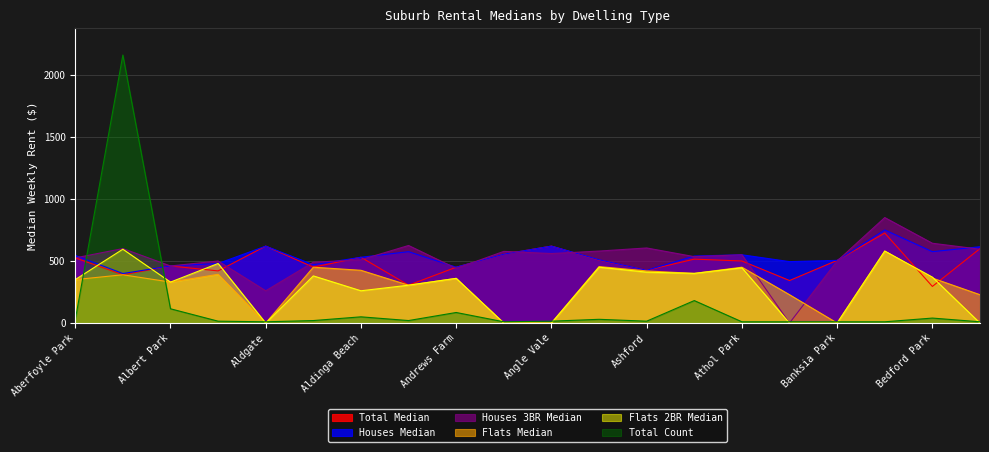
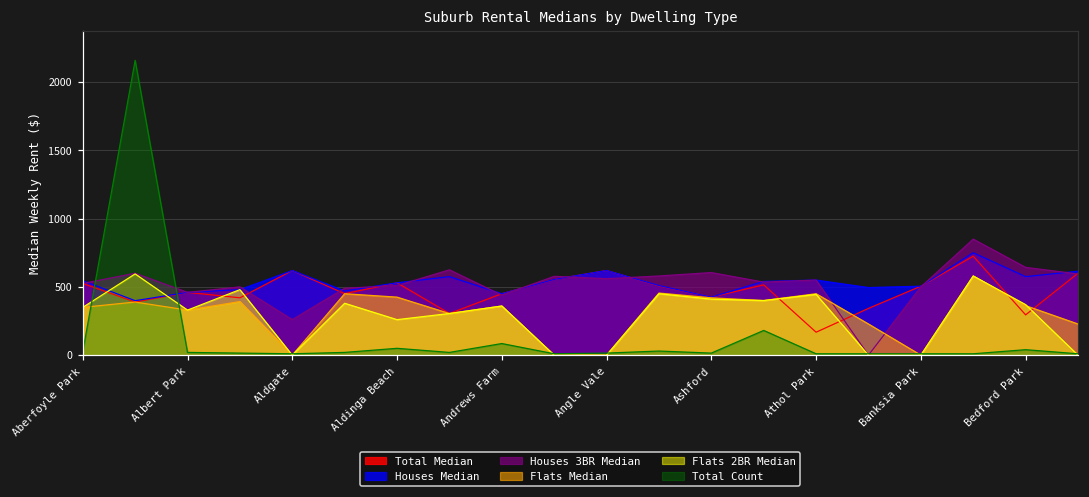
Total Count, Albert Park: 120 -> 20
Total Median, Athol Park: 500 -> 170
